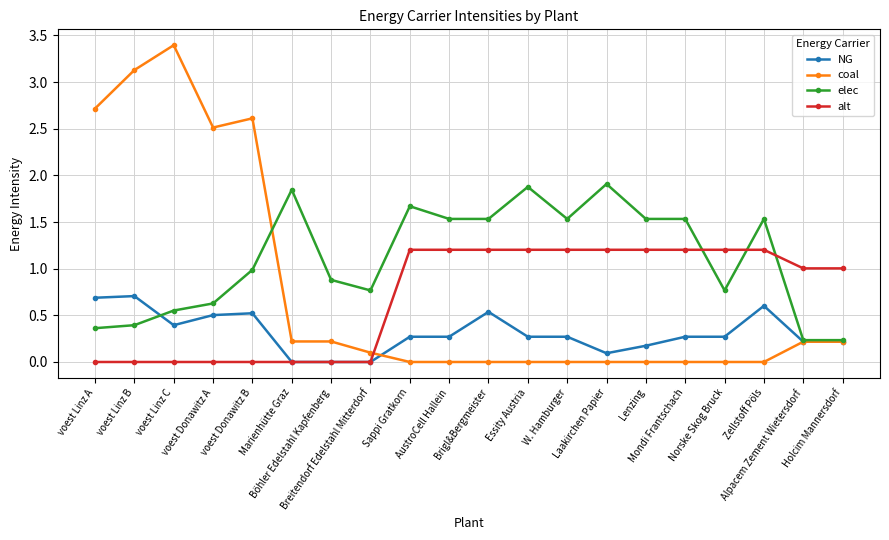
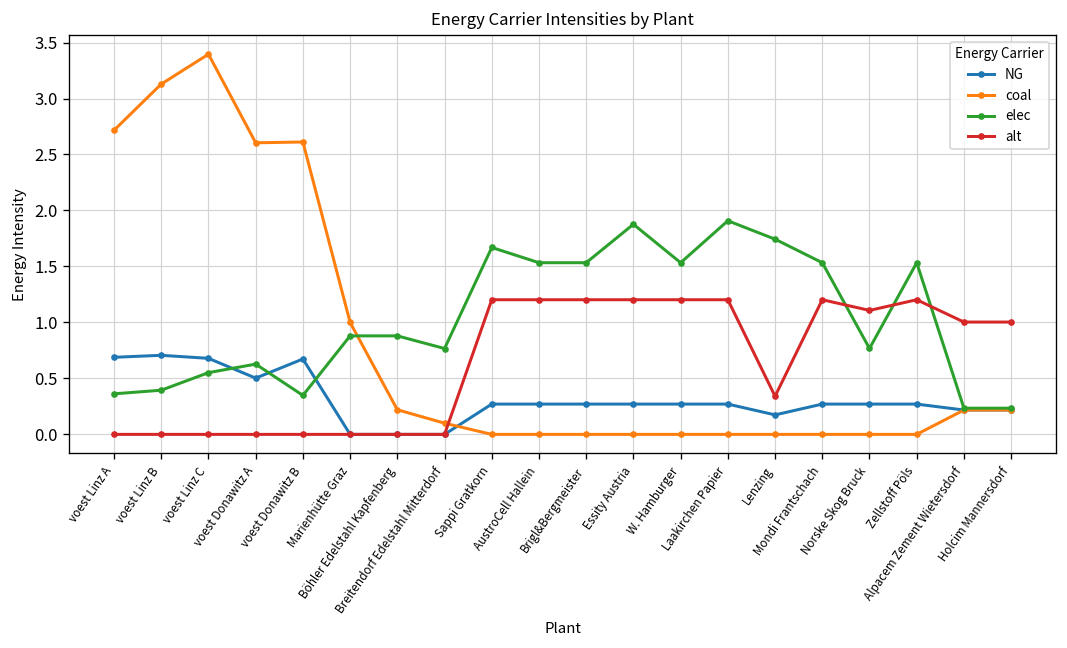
NG, voest Linz C: 0.4 -> 0.7
coal, voest Donawitz A: 2.5 -> 2.6
NG, voest Donawitz B: 0.5 -> 0.7
elec, voest Donawitz B: 1.0 -> 0.3
coal, Marienhütte Graz: 0.2 -> 1.0
elec, Marienhütte Graz: 1.8 -> 0.9
NG, Brigl&Bergmeister: 0.5 -> 0.3
NG, Laakirchen Papier: 0.1 -> 0.3
elec, Lenzing: 1.5 -> 1.7
alt, Lenzing: 1.2 -> 0.3
alt, Norske Skog Bruck: 1.2 -> 1.1
NG, Zellstoff Pöls: 0.6 -> 0.3
